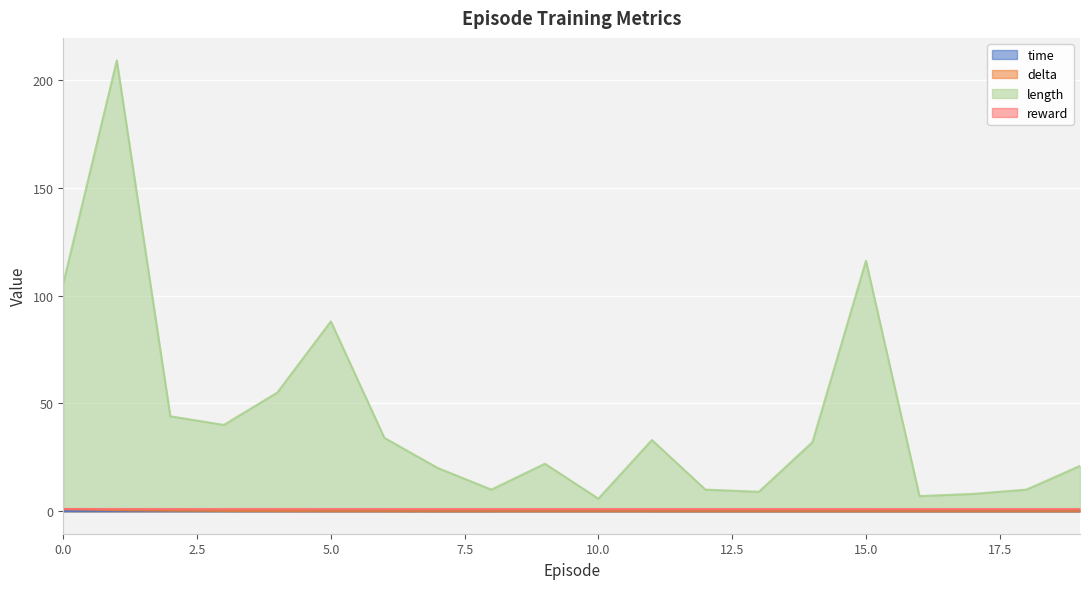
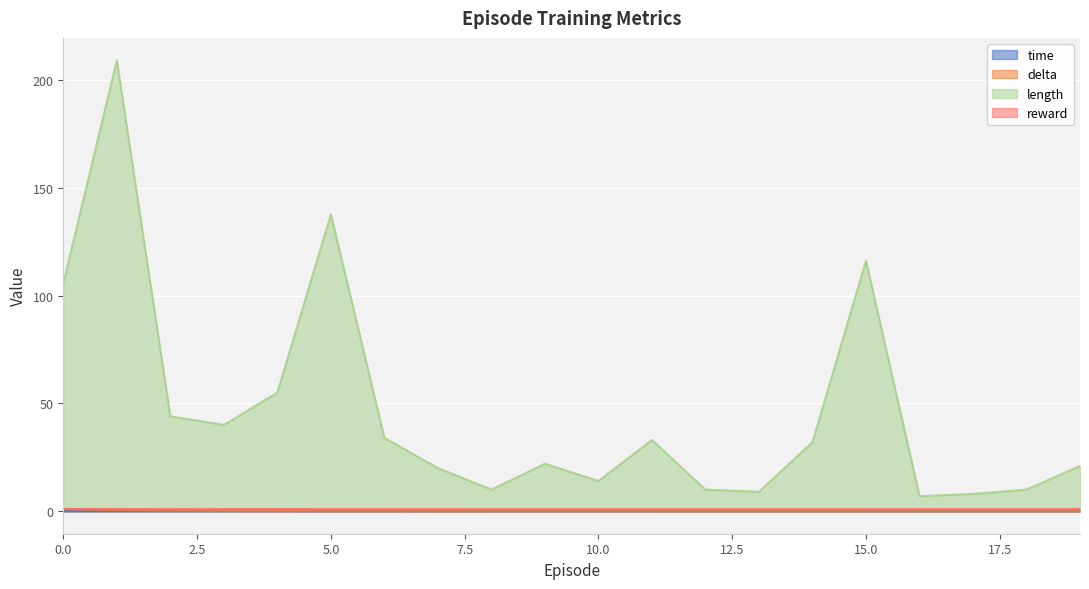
length, 5.0: 88 -> 138
length, 10.0: 6 -> 14
